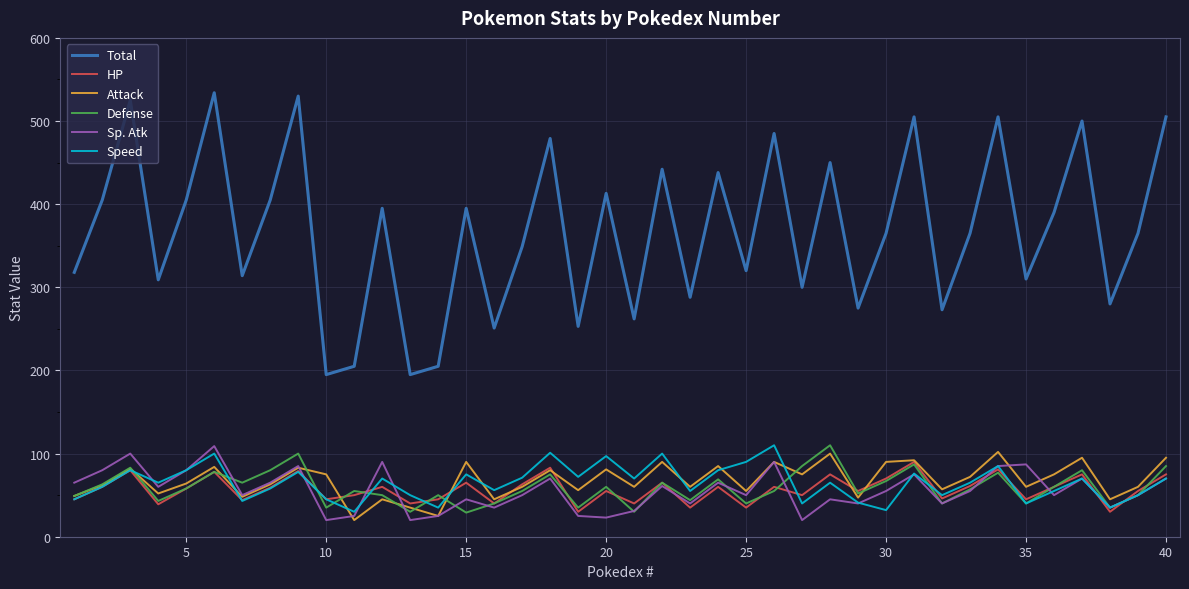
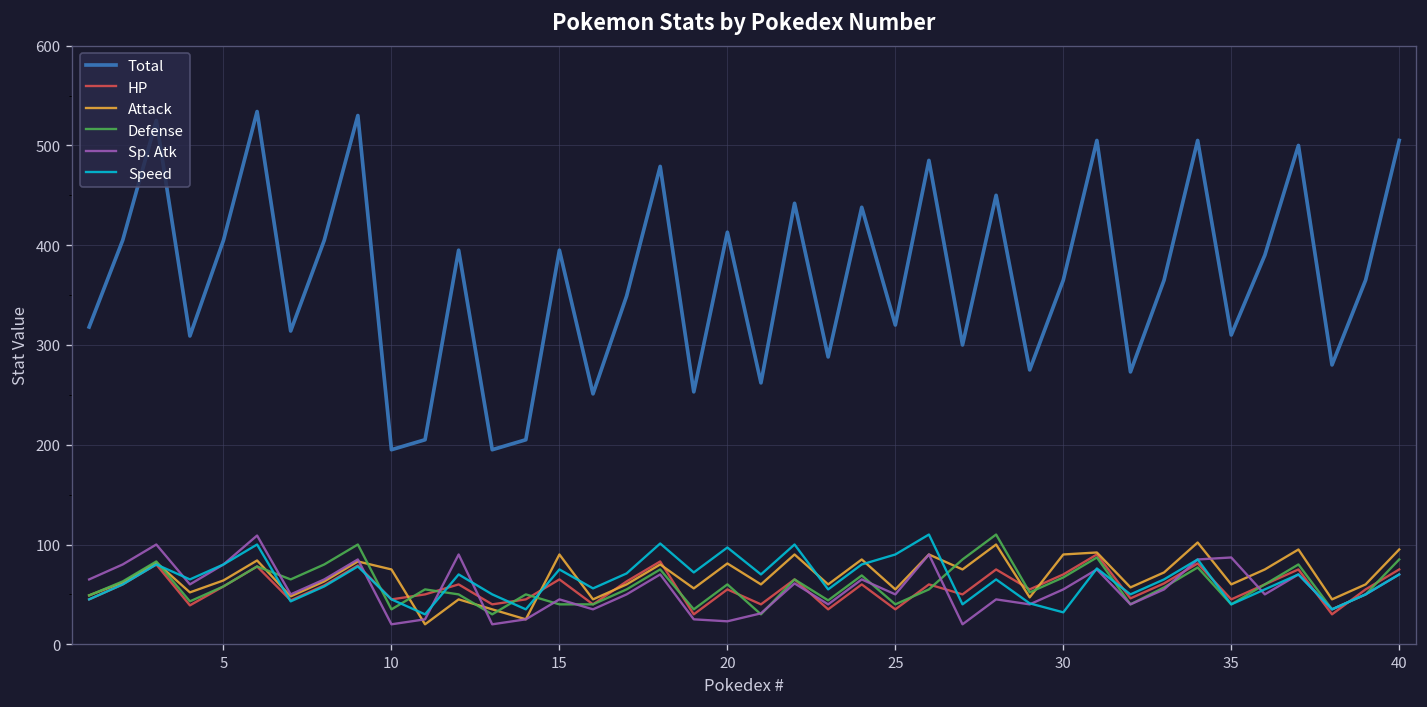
Defense, 15: 30 -> 40
